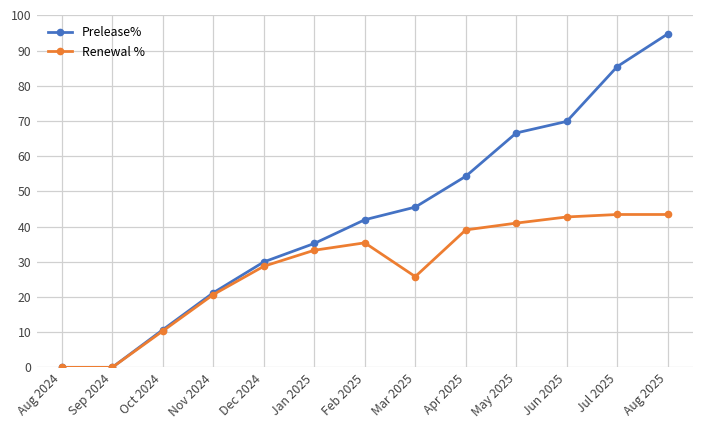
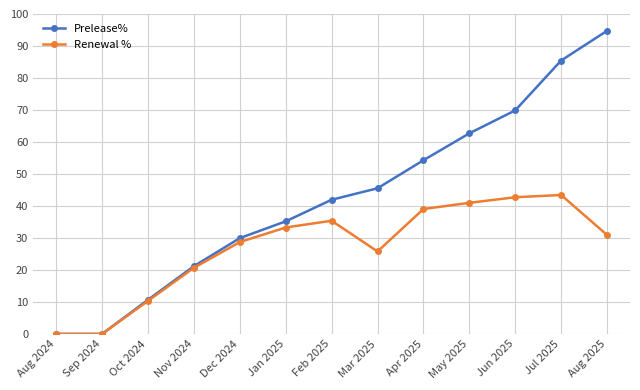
Prelease%, May 2025: 67 -> 63
Renewal %, Aug 2025: 43 -> 31
